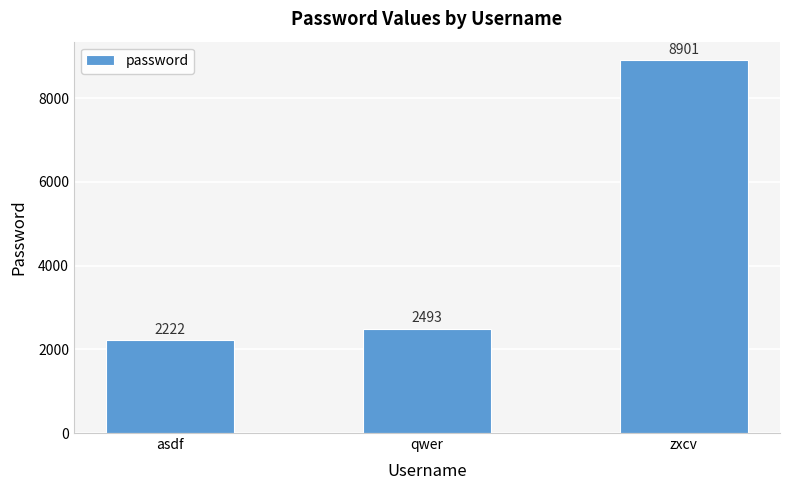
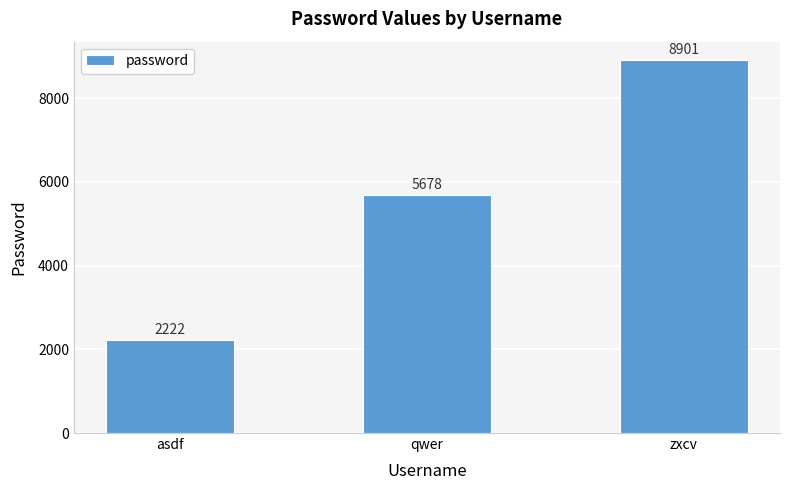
qwer: 2493 -> 5678
